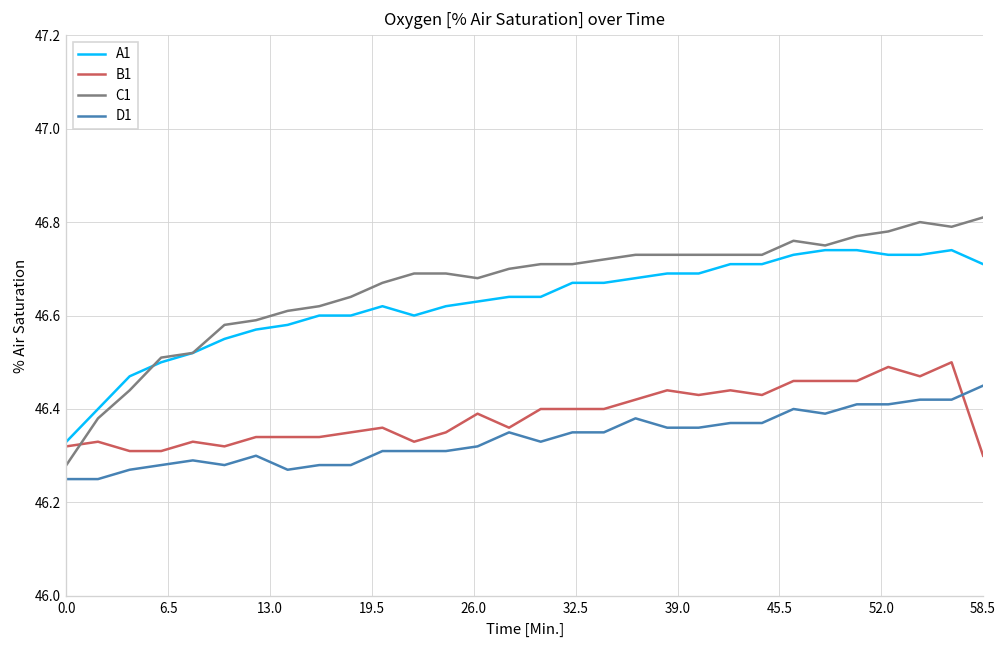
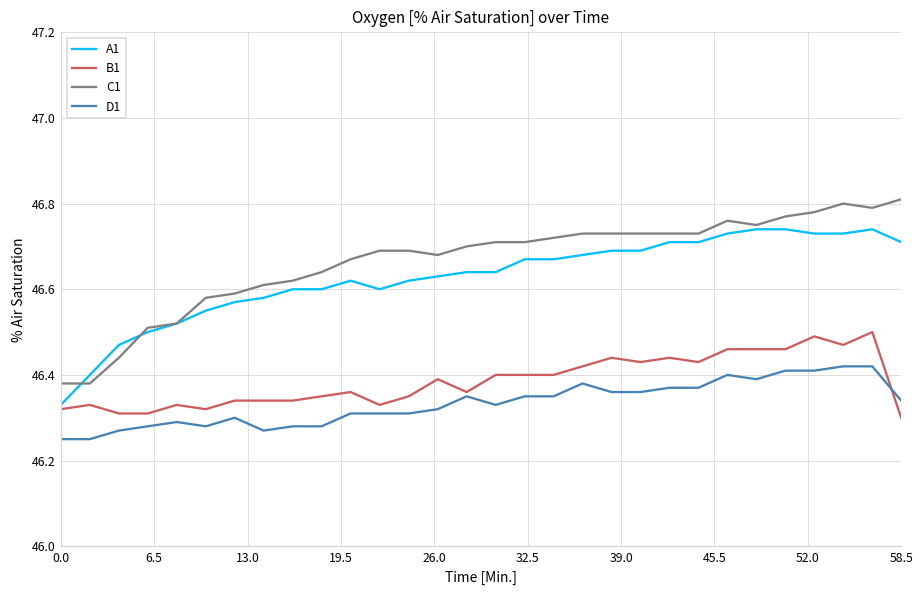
C1, 0.0: 46.28 -> 46.38
D1, 58.5: 46.45 -> 46.34
